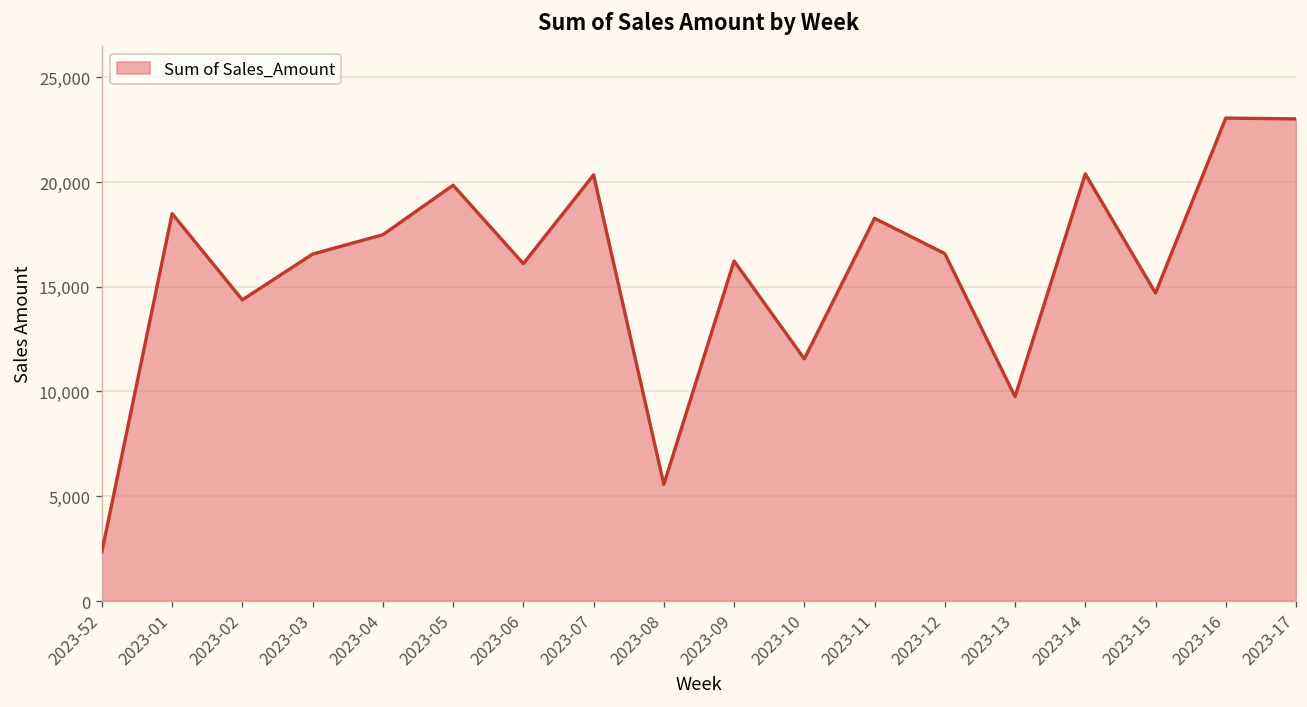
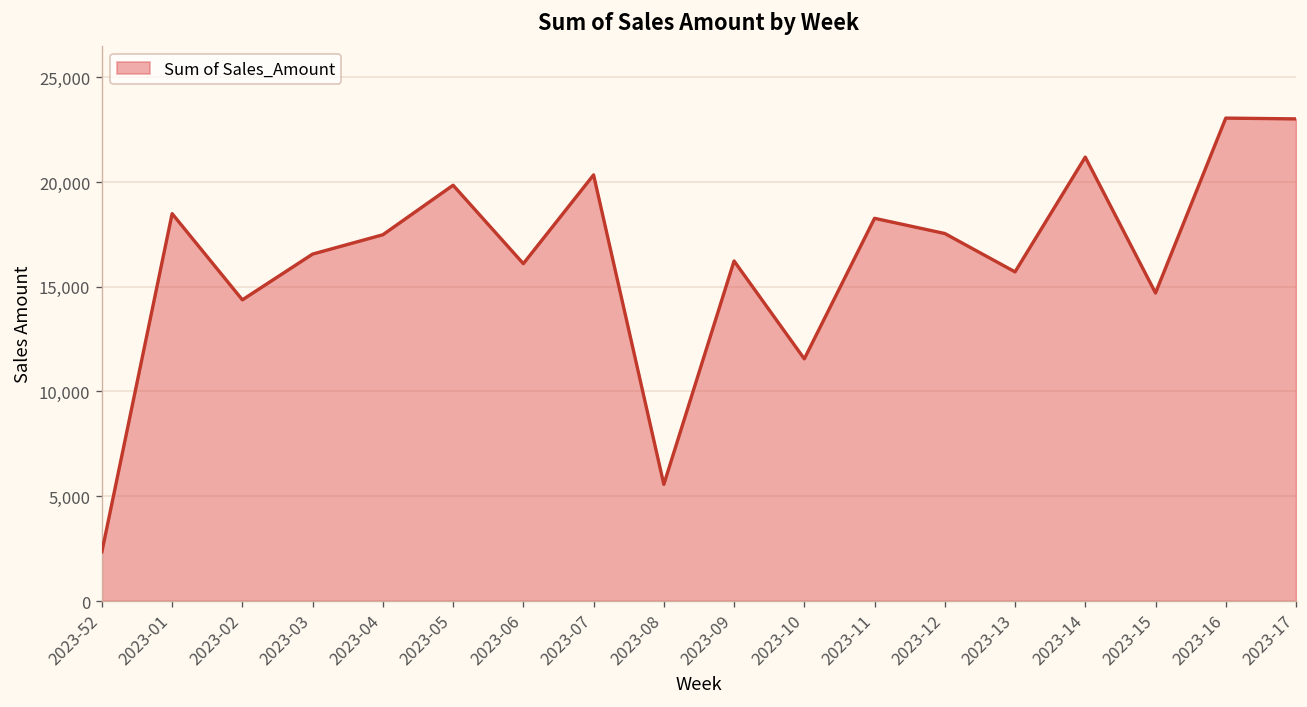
2023-12: 16,600 -> 17,500
2023-13: 9,800 -> 15,700
2023-14: 20,400 -> 21,200
